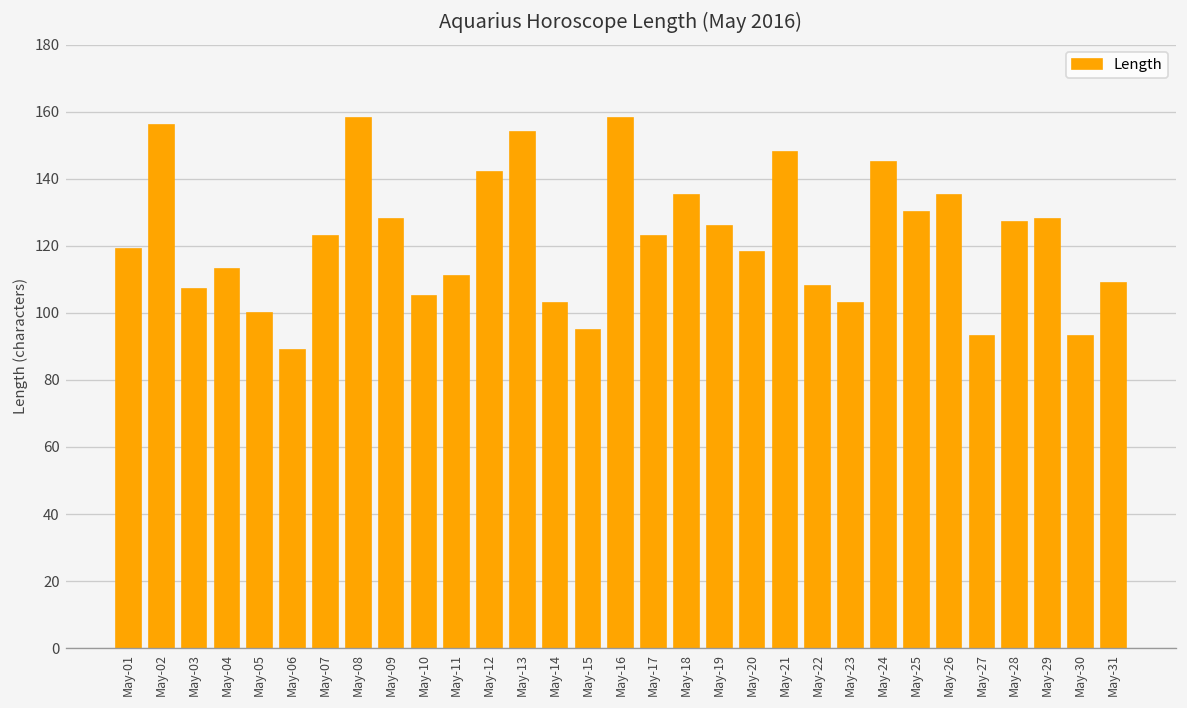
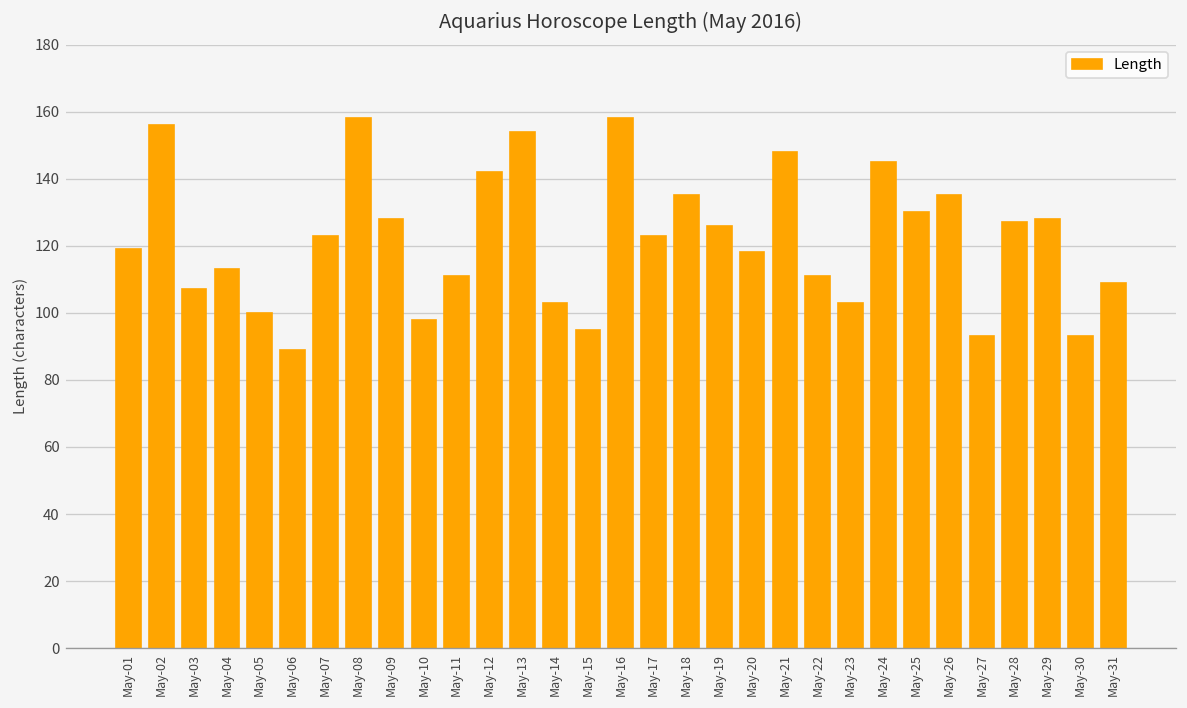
May-10: 105 -> 98
May-22: 108 -> 111
